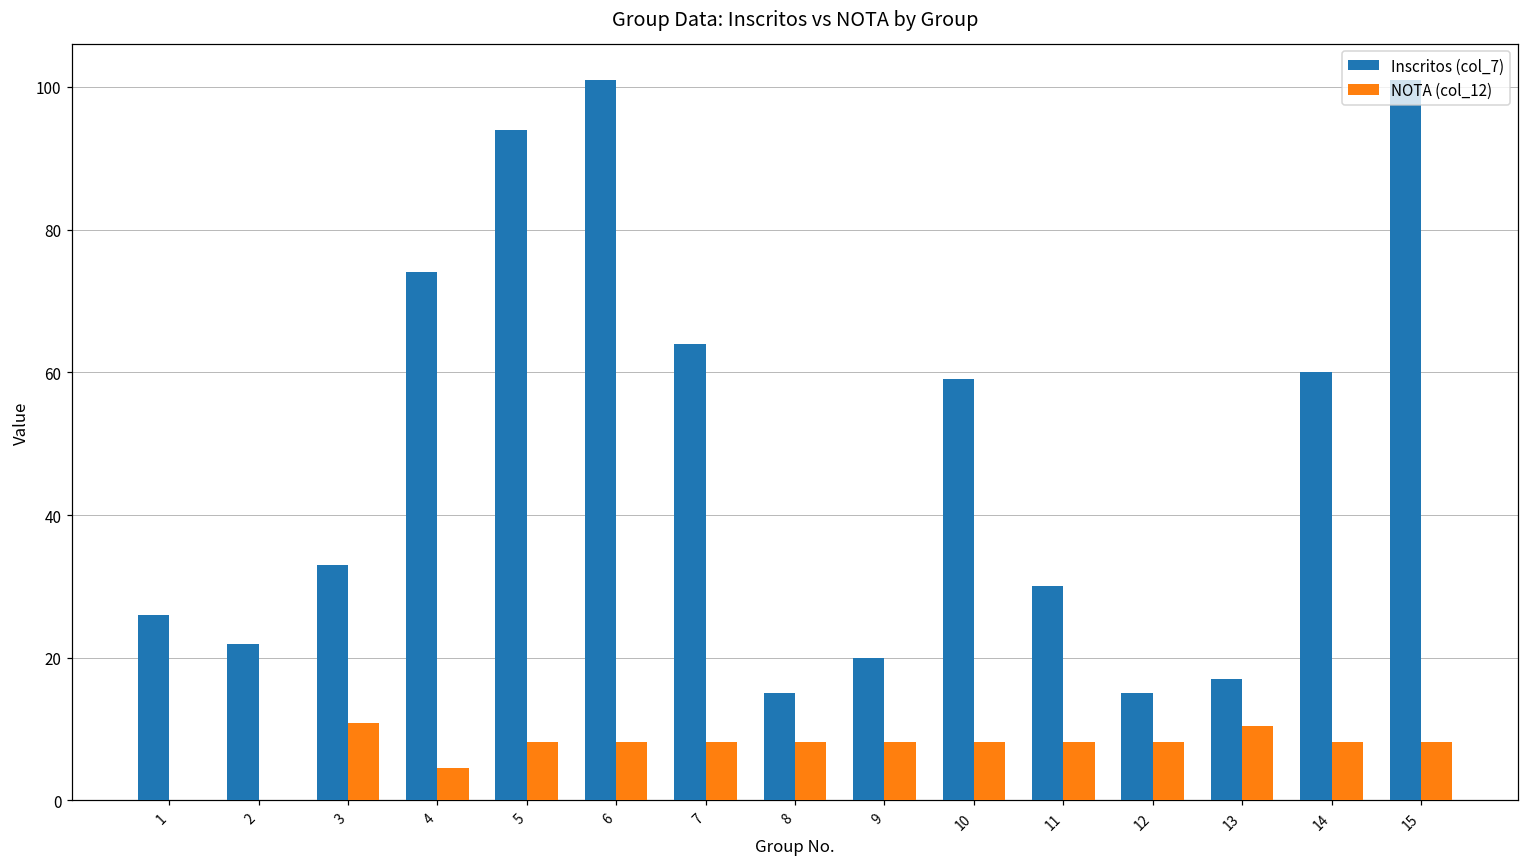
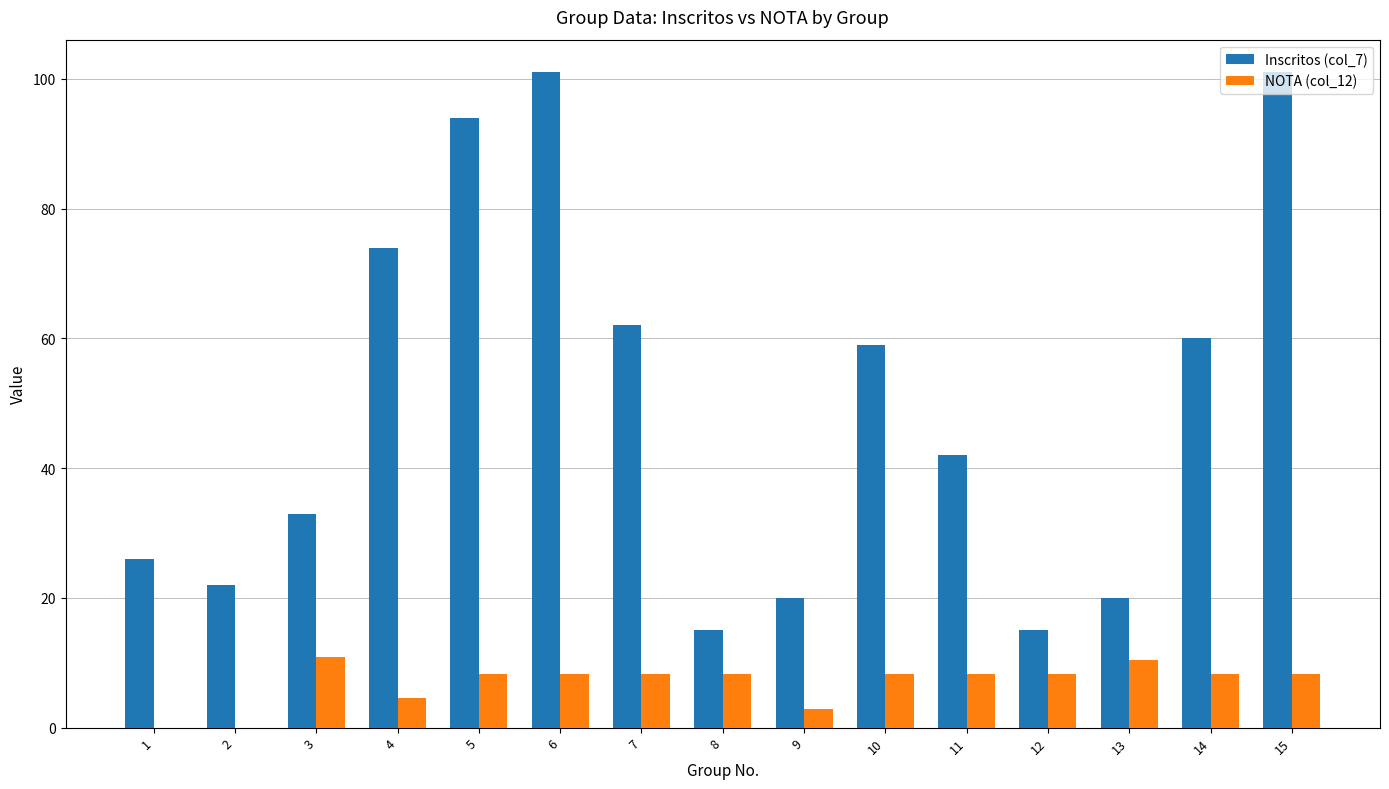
Inscritos (col_7), 7: 64 -> 62
NOTA (col_12), 9: 8 -> 3
Inscritos (col_7), 11: 30 -> 42
Inscritos (col_7), 13: 17 -> 20
